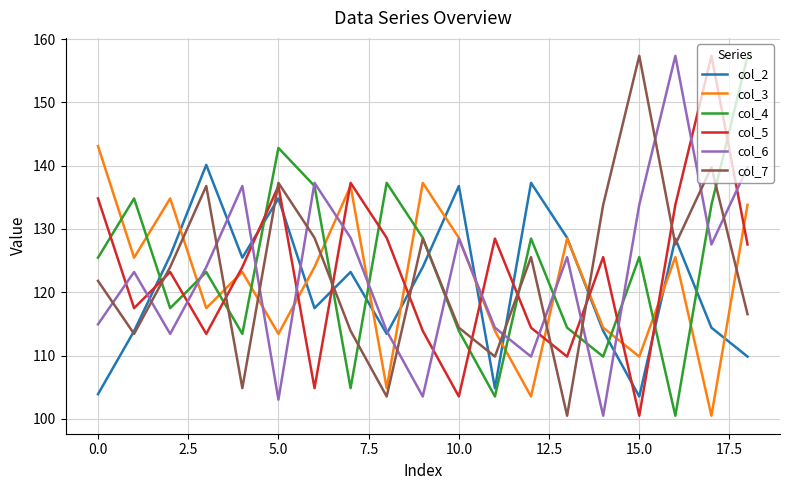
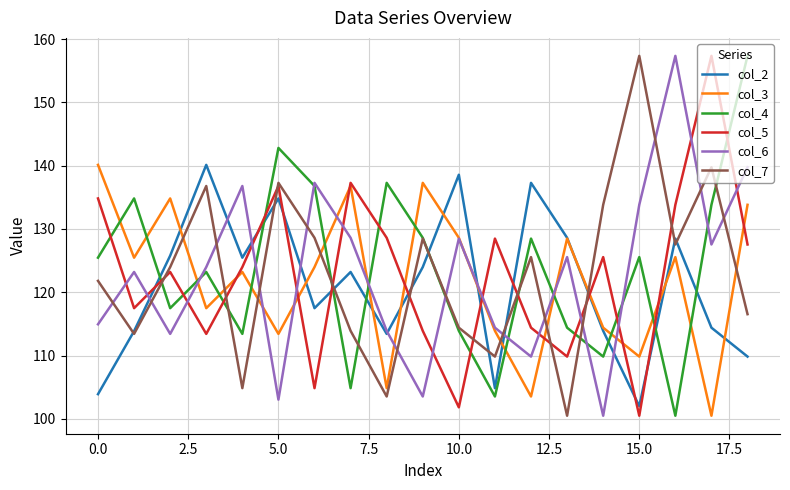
col_3, 0.0: 143 -> 140
col_2, 10.0: 137 -> 139
col_5, 10.0: 104 -> 102
col_2, 15.0: 104 -> 102
